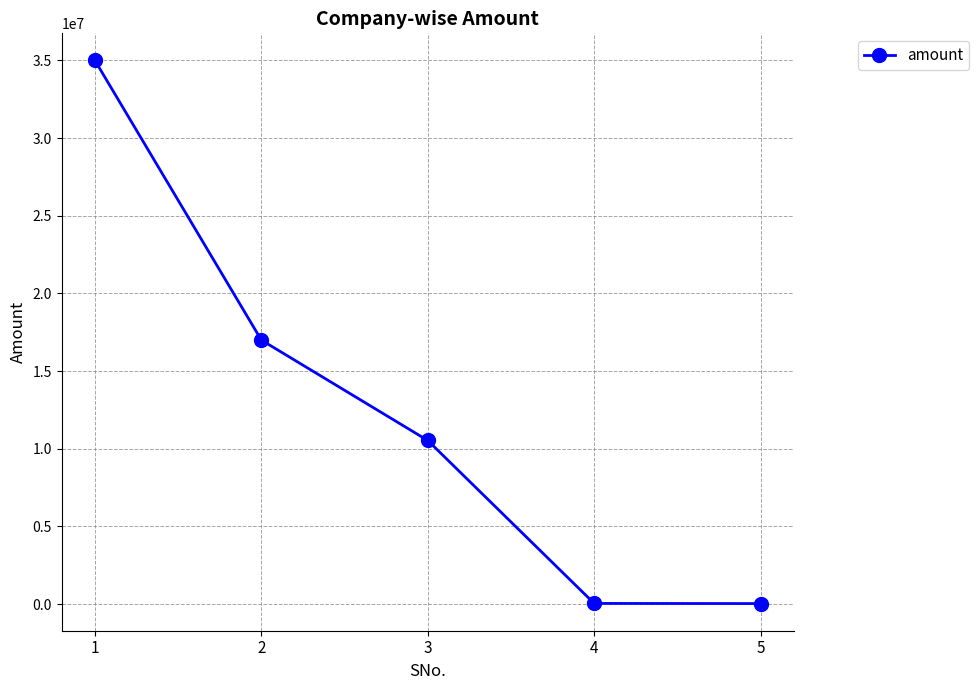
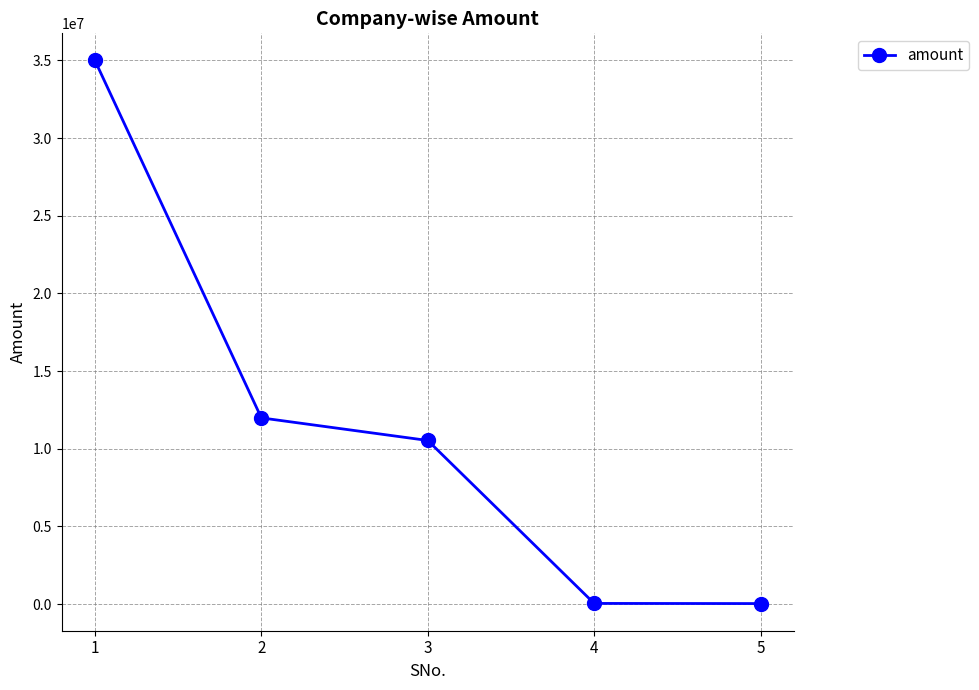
2: 17000000 -> 12000000
